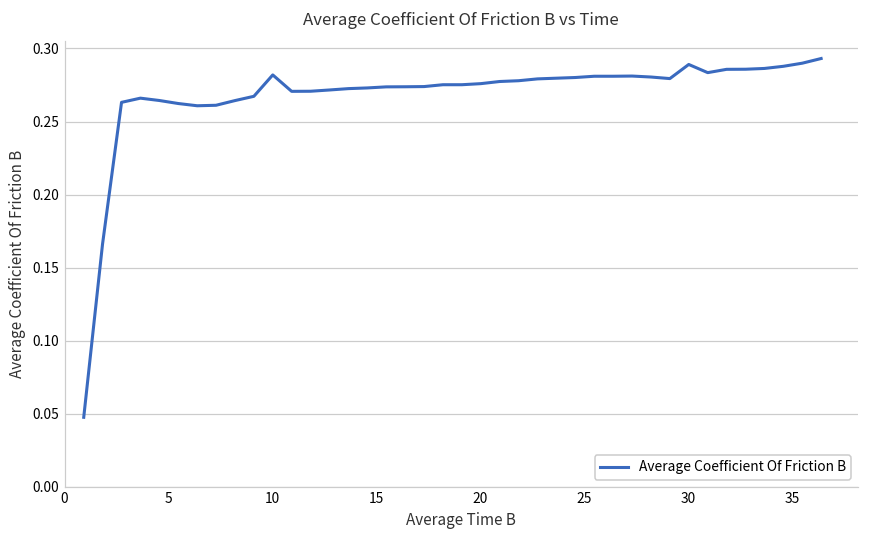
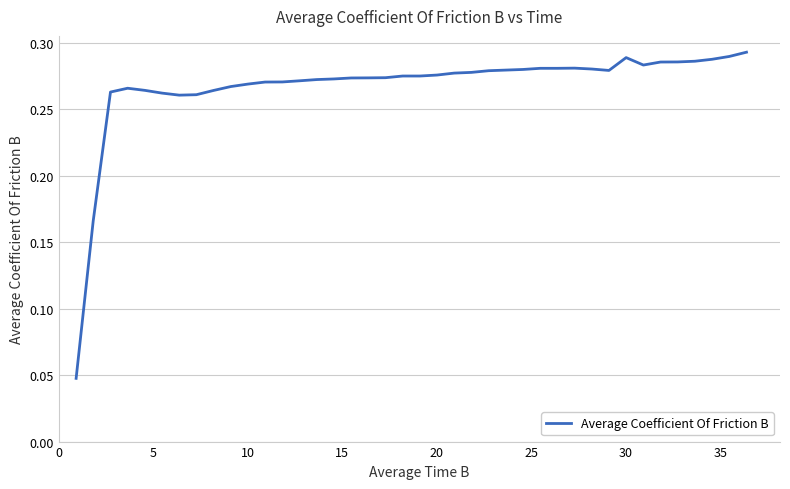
10: 0.282 -> 0.269
